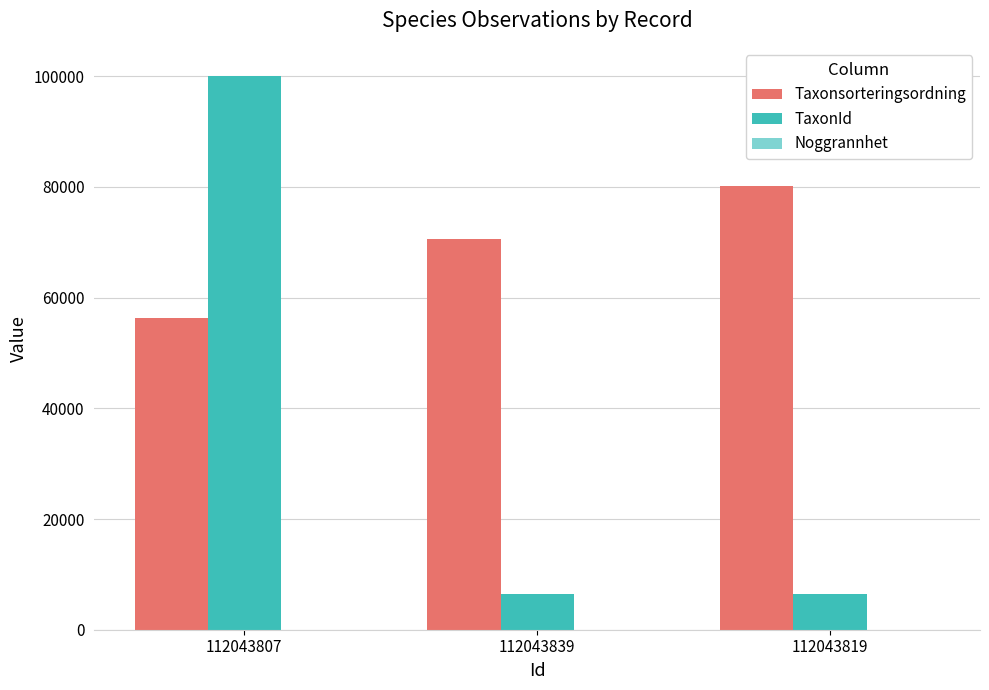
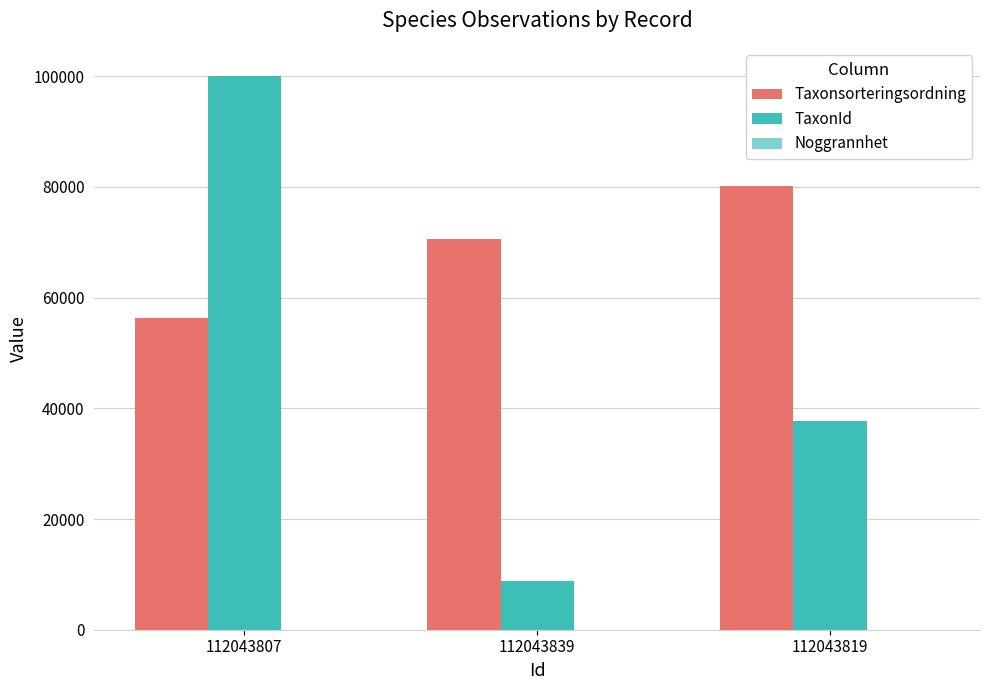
TaxonId, 112043839: 6000 -> 9000
TaxonId, 112043819: 6000 -> 38000
